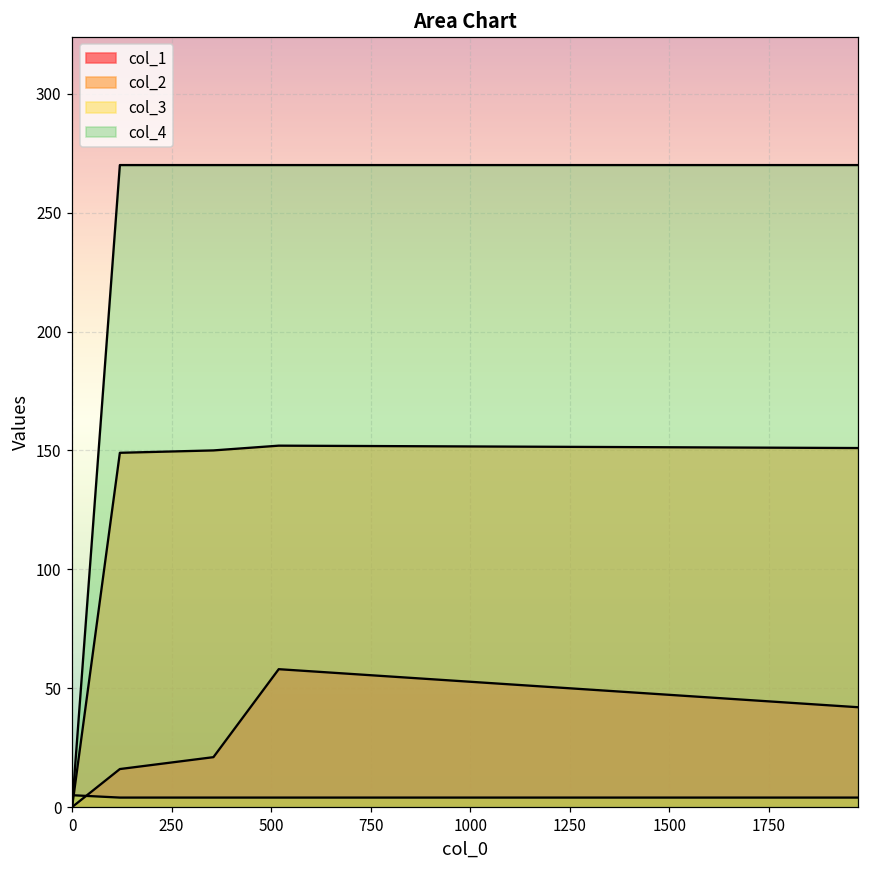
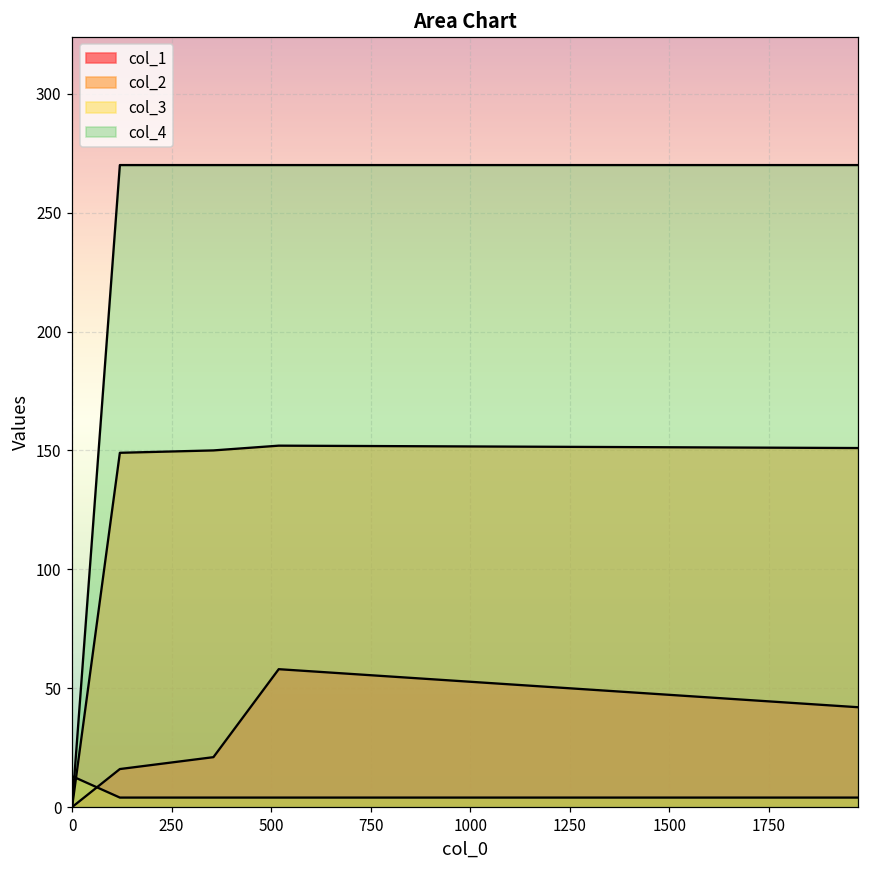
col_3, 0: 5 -> 13
